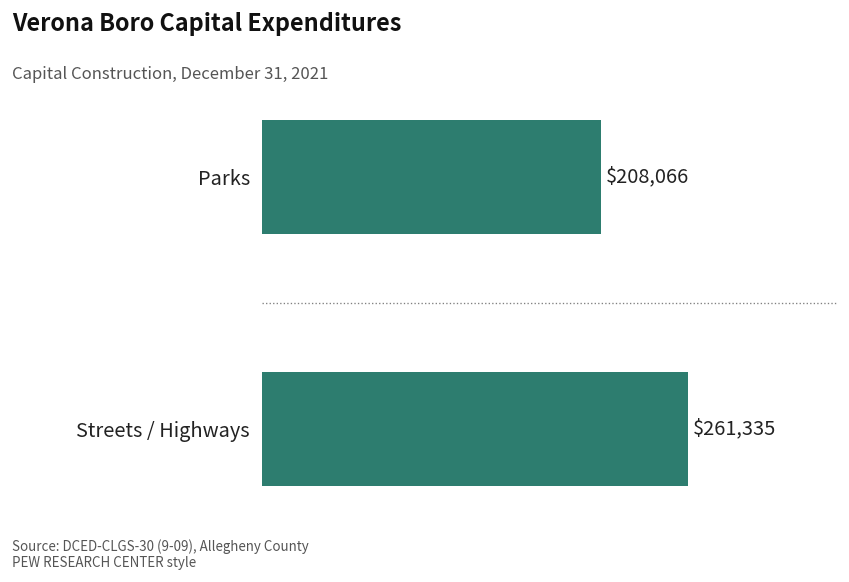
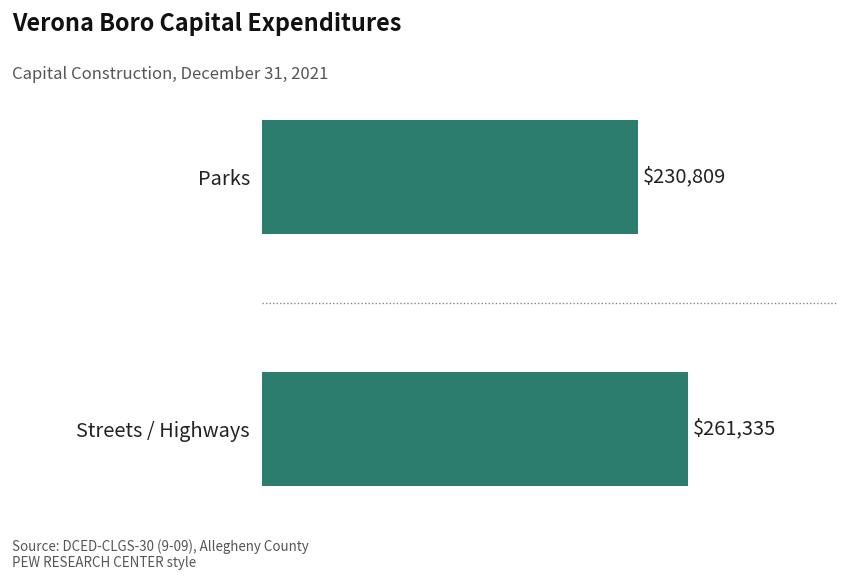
Parks: $208,066 -> $230,809
